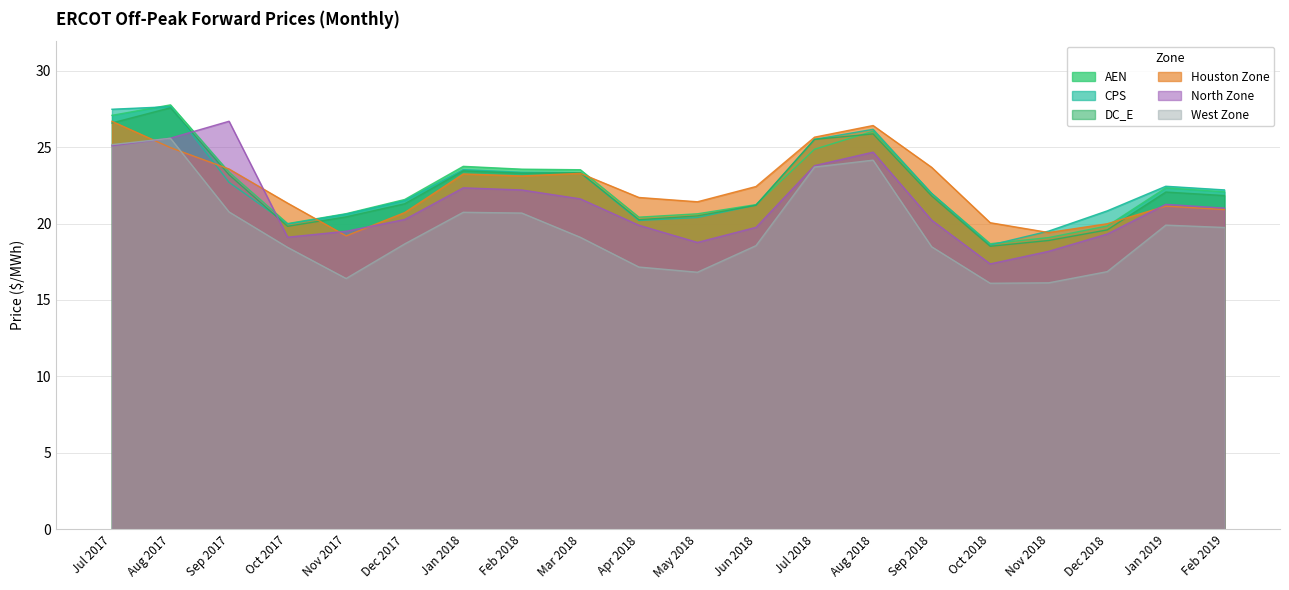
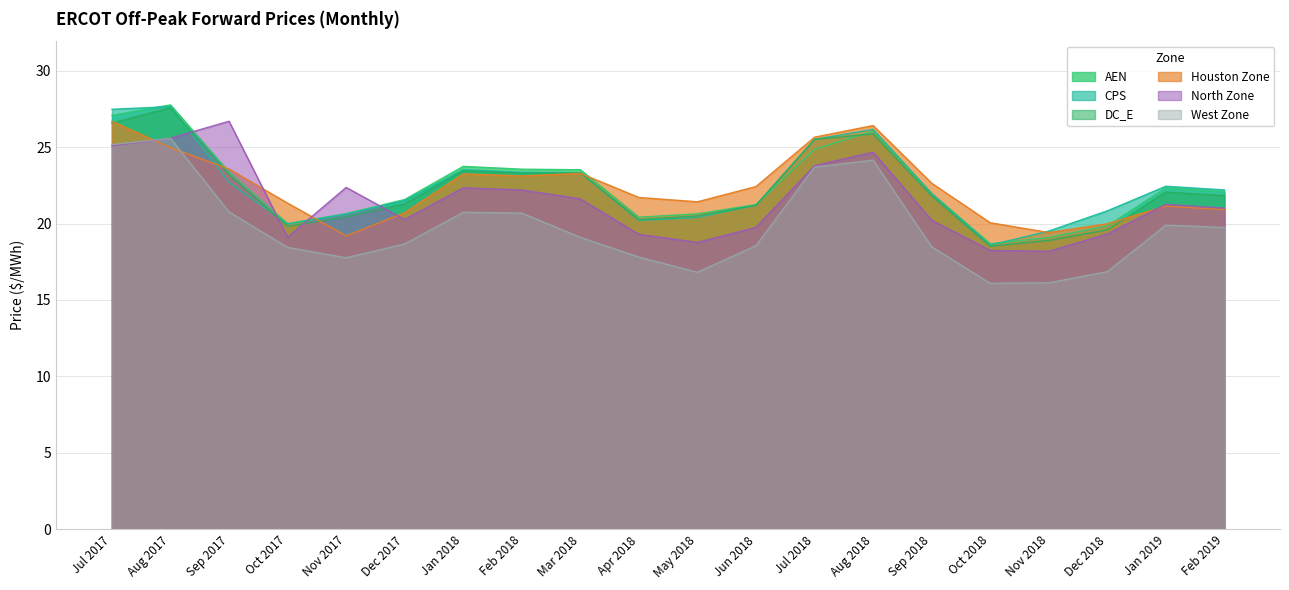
North Zone, Nov 2017: 19.5 -> 22.4
West Zone, Nov 2017: 16.4 -> 17.8
North Zone, Apr 2018: 19.9 -> 19.3
West Zone, Apr 2018: 17.2 -> 17.8
Houston Zone, Sep 2018: 23.7 -> 22.6
North Zone, Oct 2018: 17.4 -> 18.2
